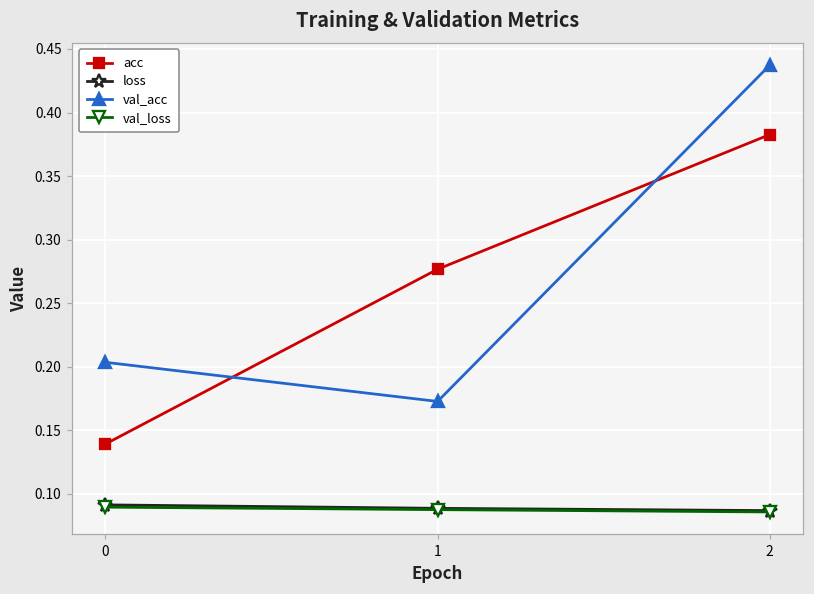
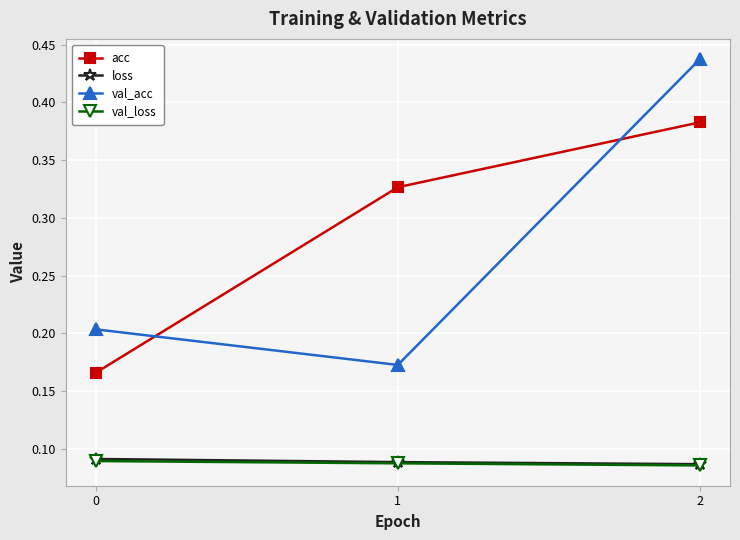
acc, 0: 0.139 -> 0.166
acc, 1: 0.277 -> 0.326
